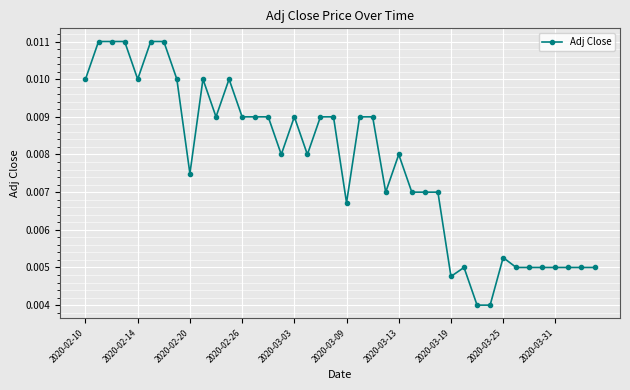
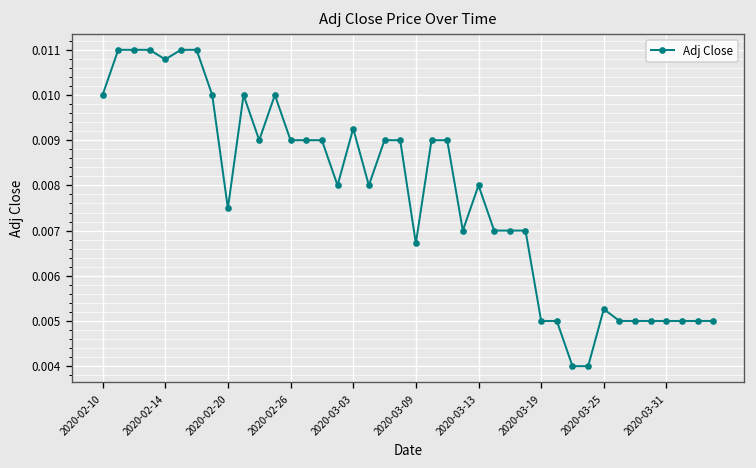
2020-02-14: 0.0100 -> 0.0108
2020-03-03: 0.0090 -> 0.0093
2020-03-19: 0.0048 -> 0.0050
